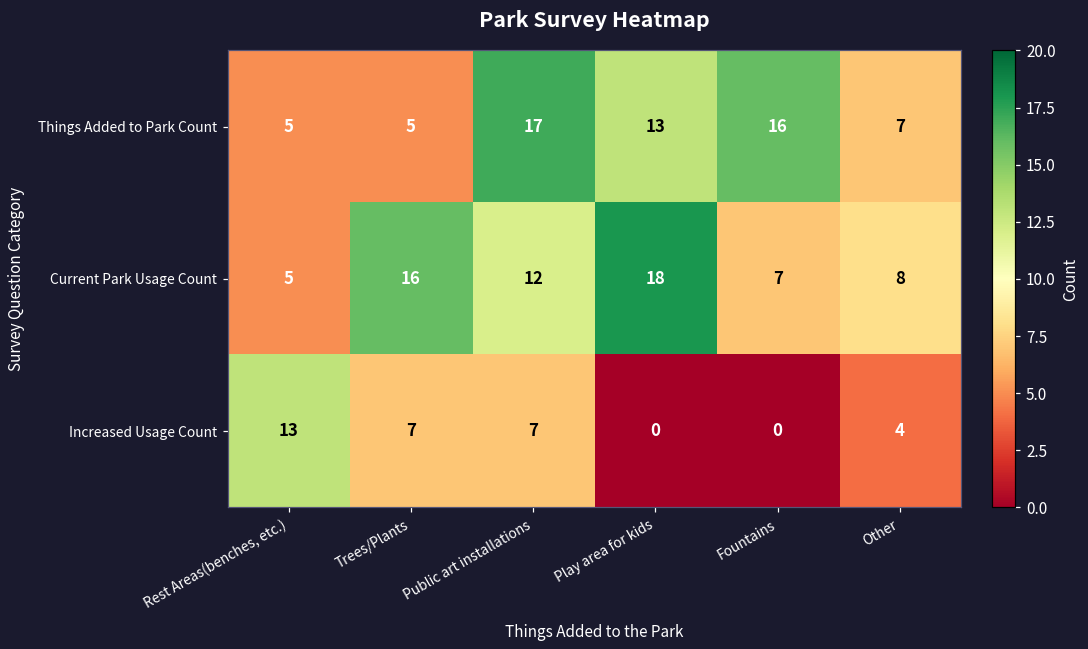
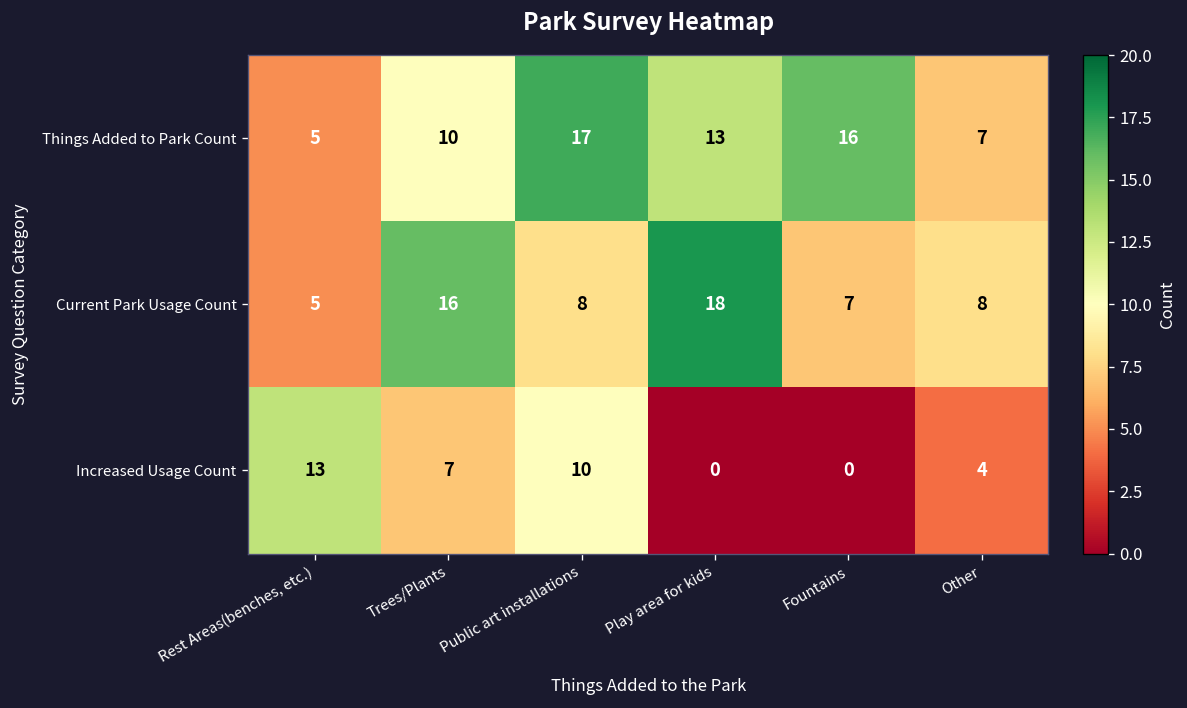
Things Added to Park Count, Trees/Plants: 5 -> 10
Current Park Usage Count, Public art installations: 12 -> 8
Increased Usage Count, Public art installations: 7 -> 10
